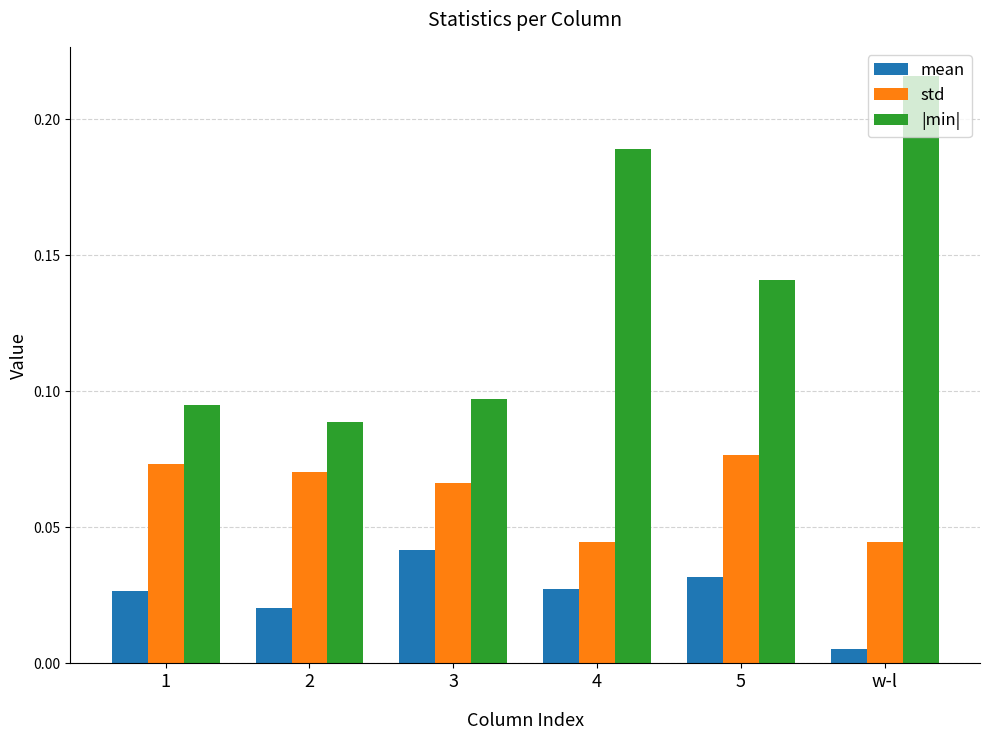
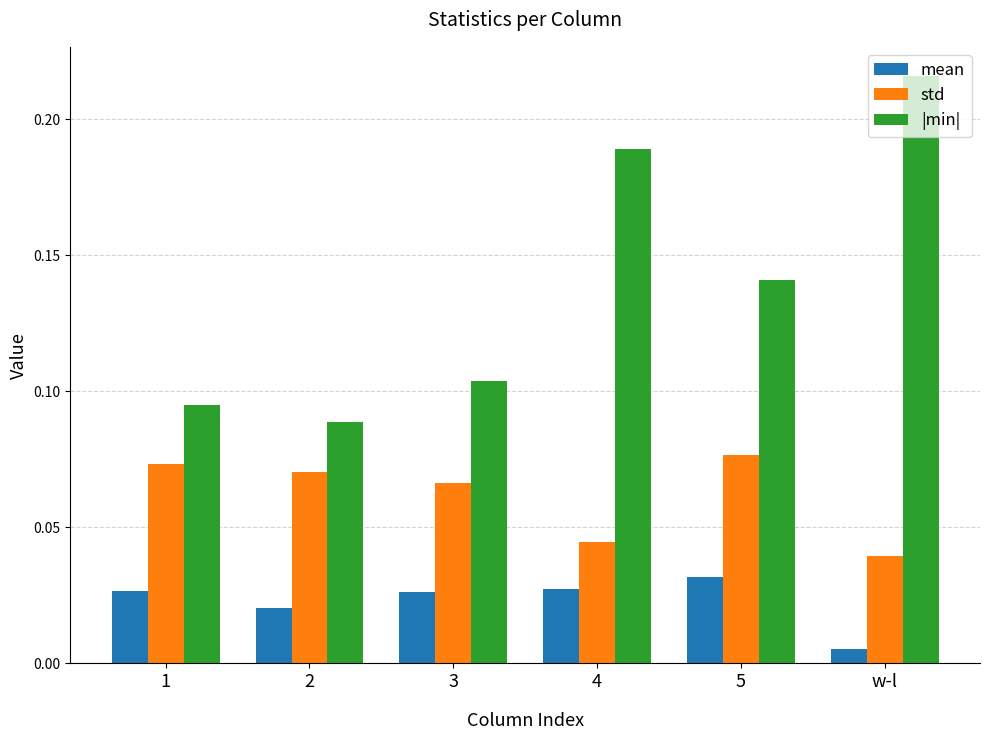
mean, 3: 0.042 -> 0.026
|min|, 3: 0.097 -> 0.104
std, w-l: 0.045 -> 0.039
